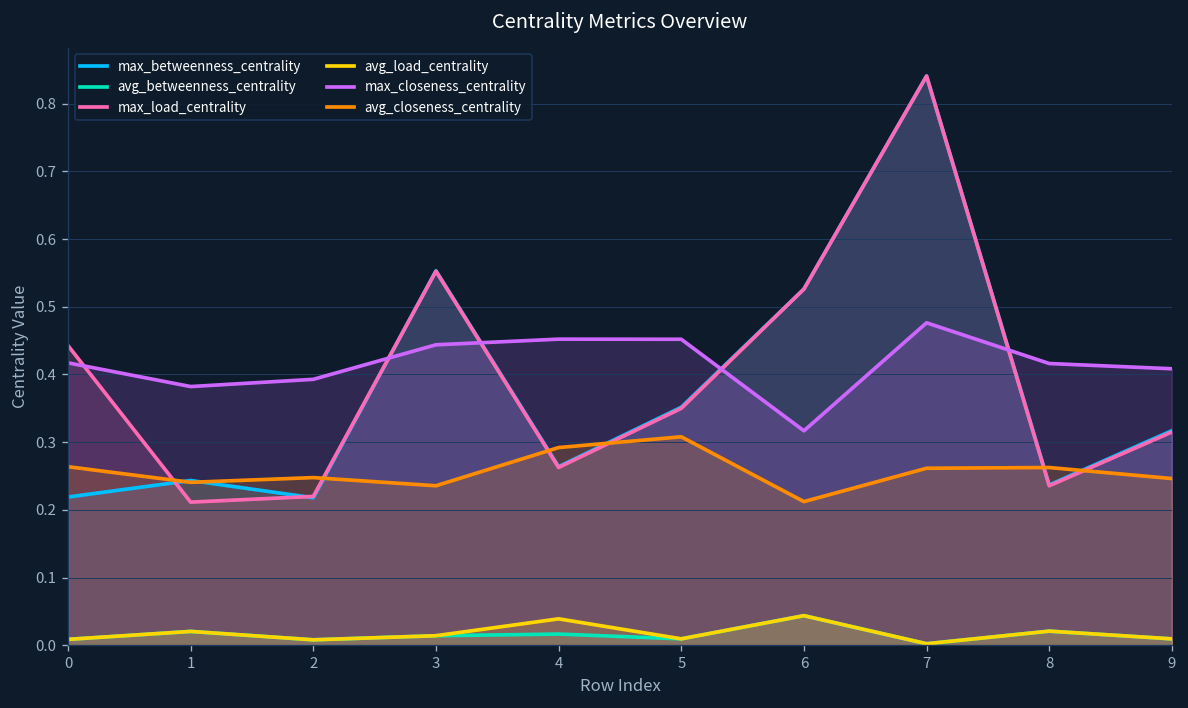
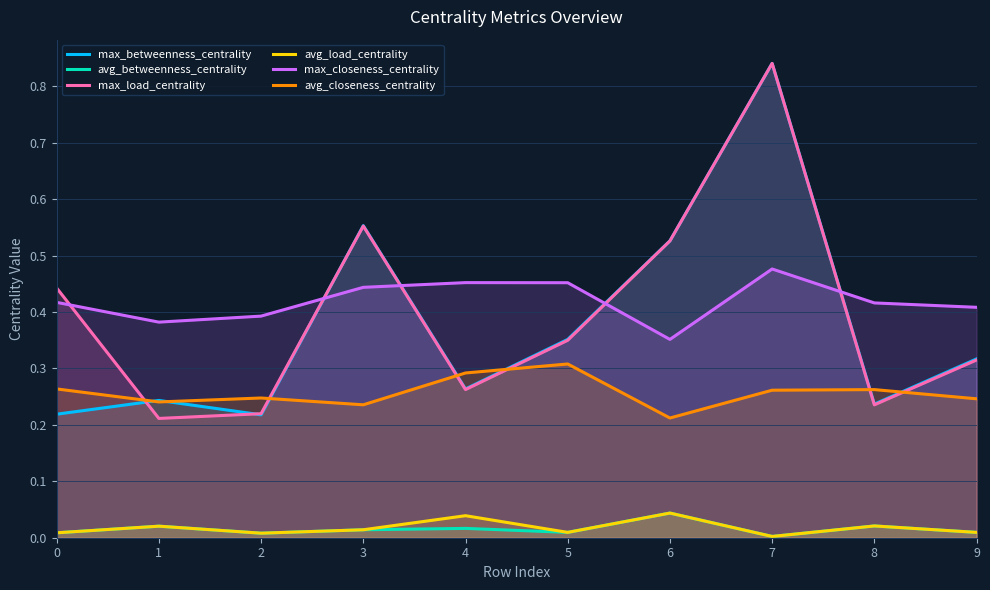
max_closeness_centrality, 6: 0.32 -> 0.35
